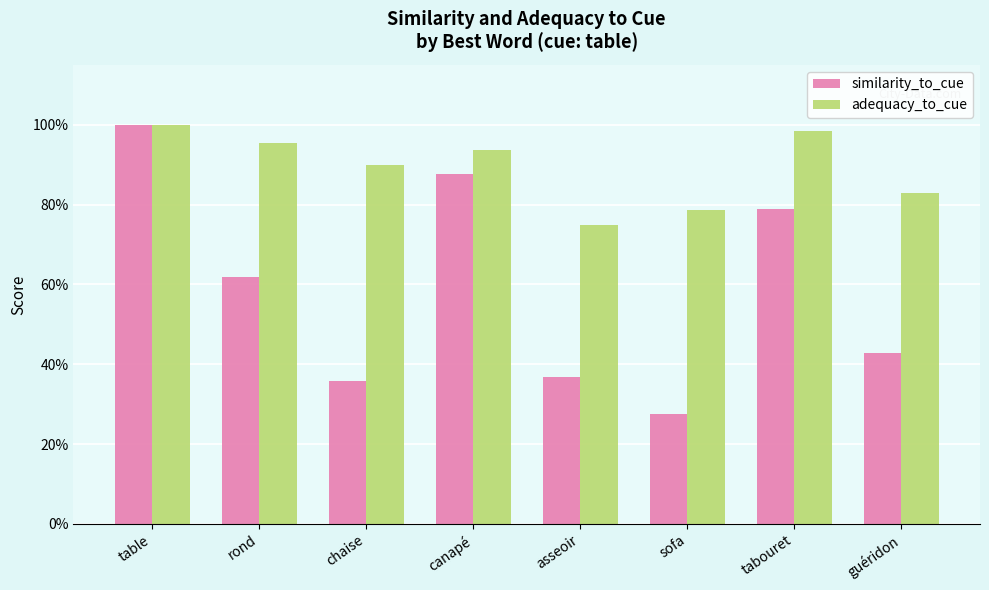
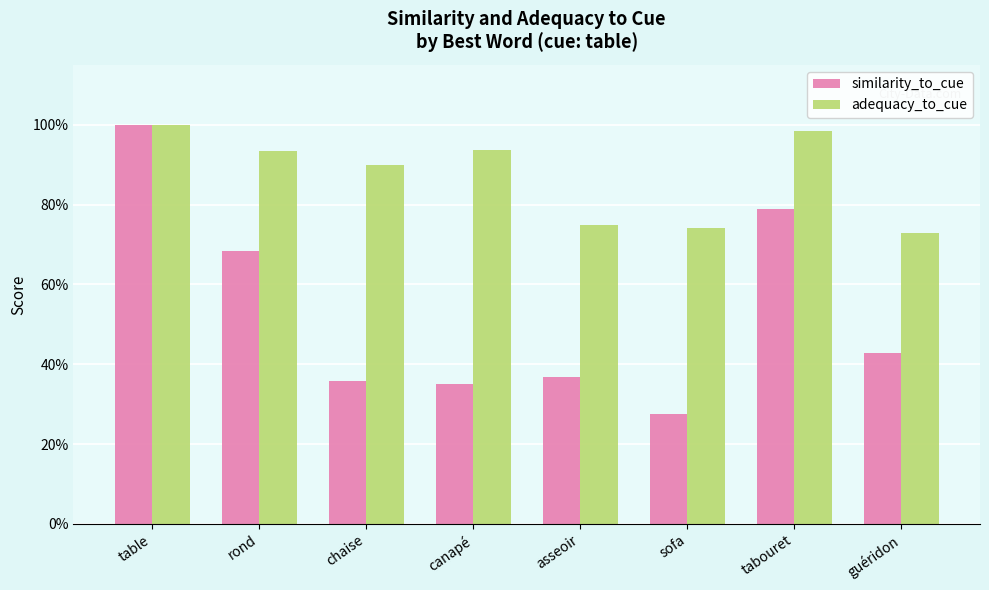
similarity_to_cue, rond: 62% -> 68%
adequacy_to_cue, rond: 96% -> 93%
similarity_to_cue, canapé: 88% -> 35%
adequacy_to_cue, sofa: 79% -> 74%
adequacy_to_cue, guéridon: 83% -> 73%
